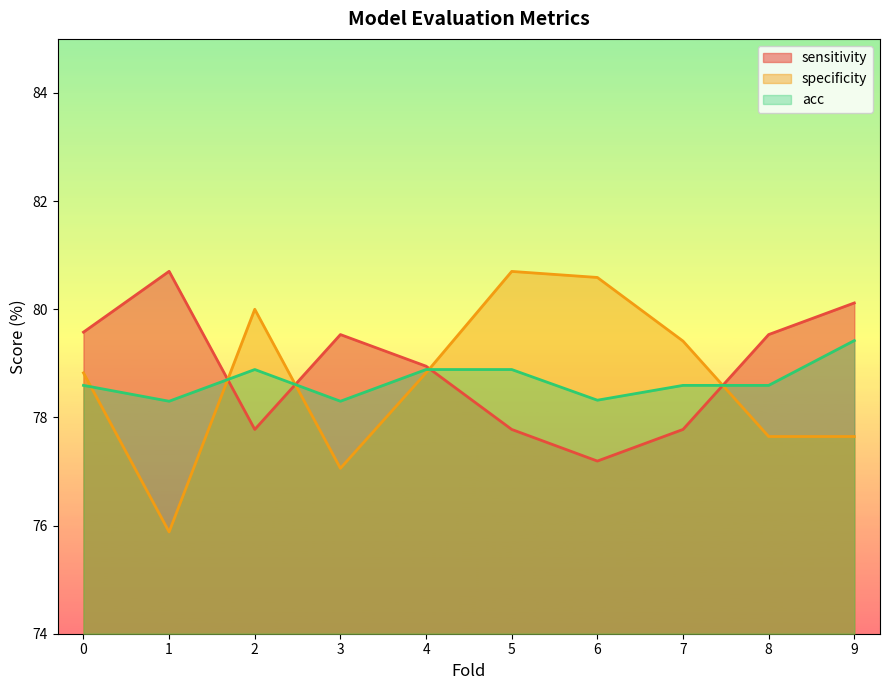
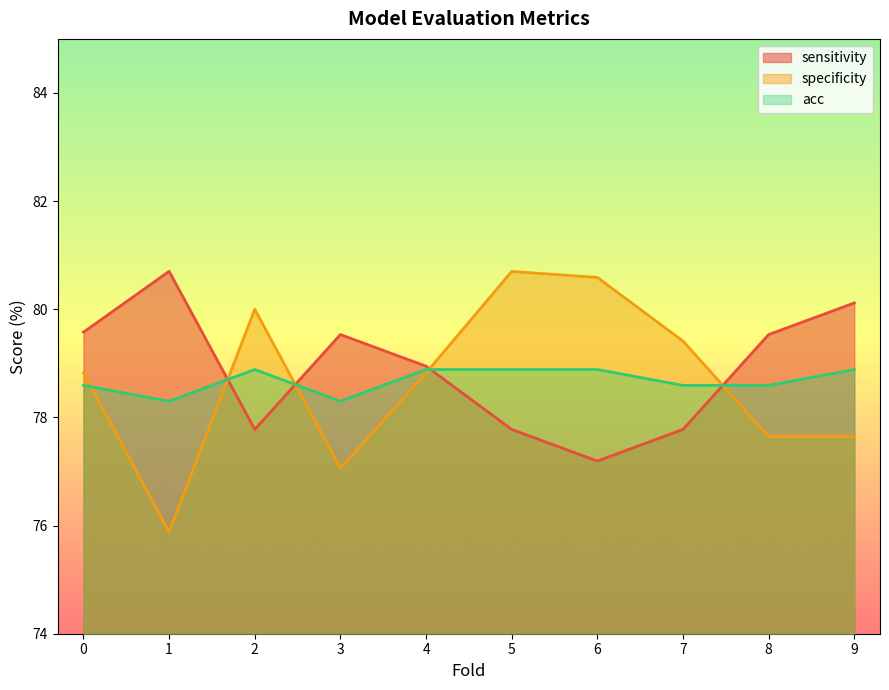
acc, 6: 78.3 -> 78.9
acc, 9: 79.4 -> 78.9
